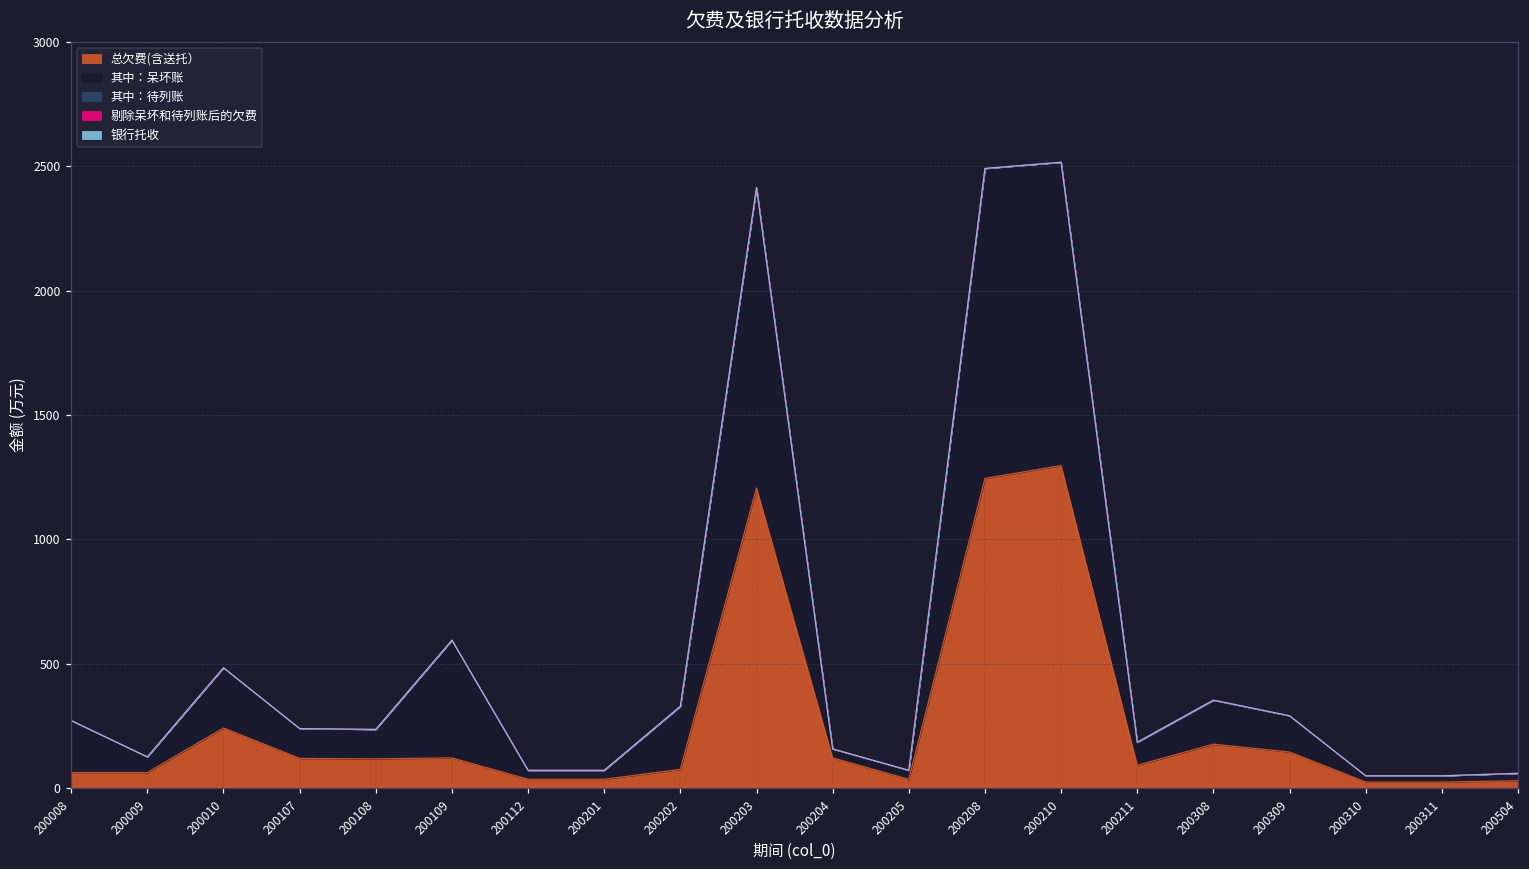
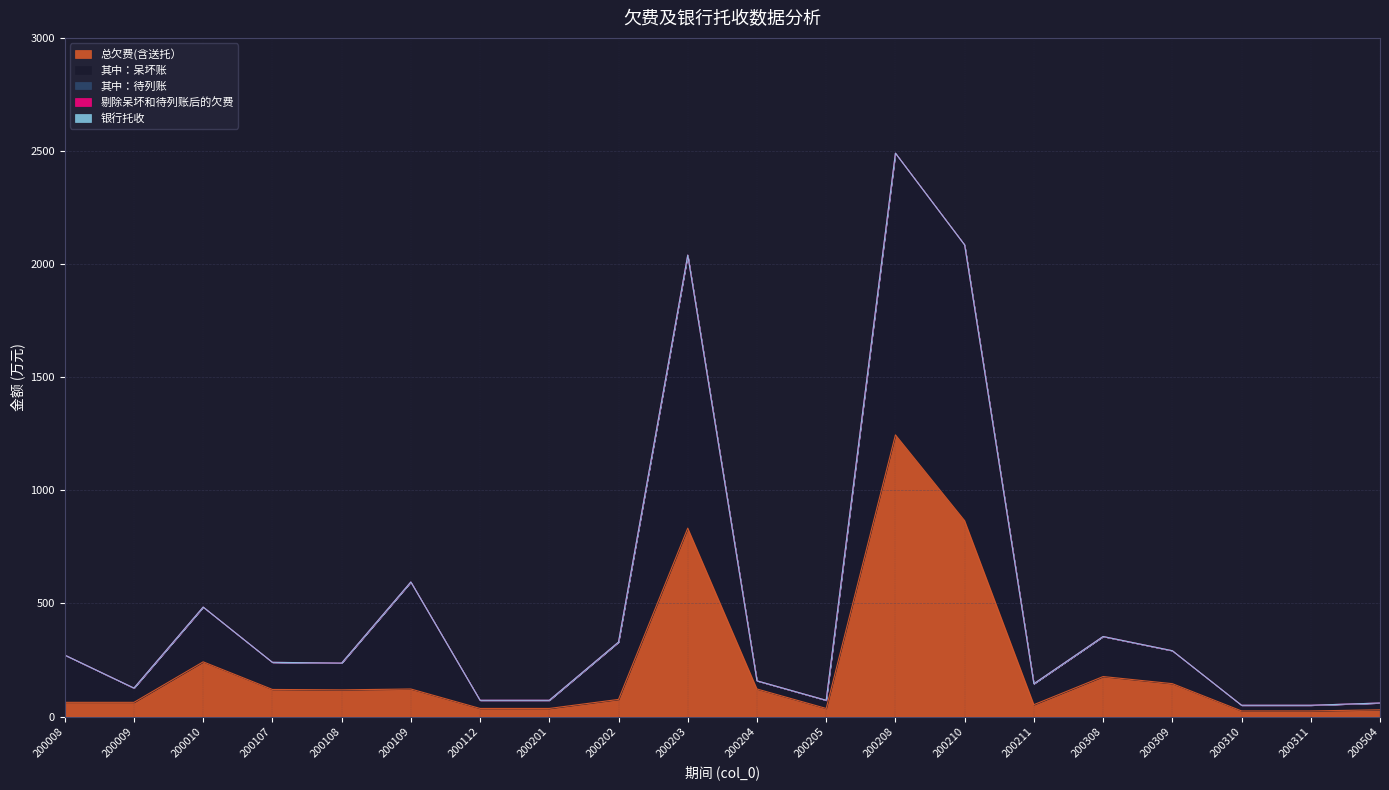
总欠费(含送托）, 200203: 1210 -> 830
总欠费(含送托）, 200210: 1300 -> 870
总欠费(含送托）, 200211: 90 -> 50
